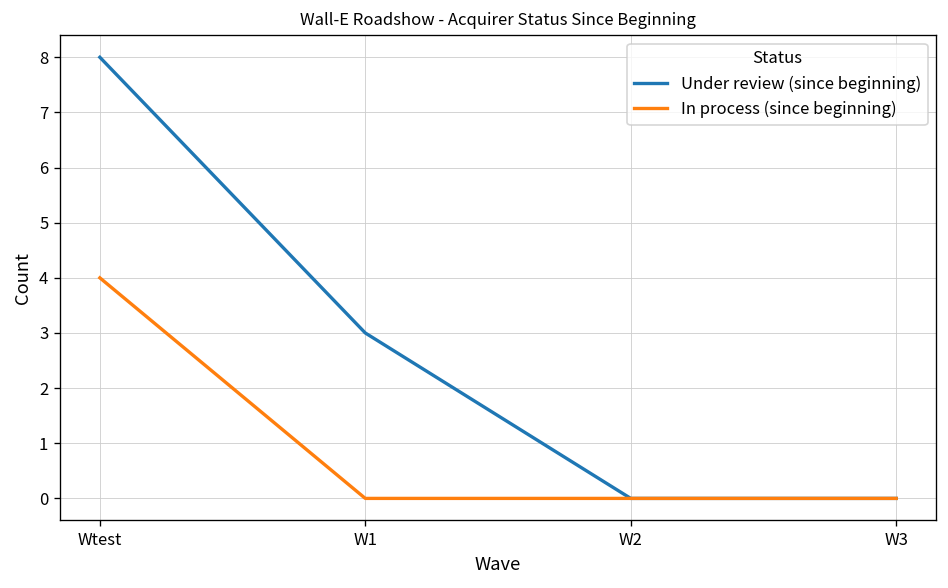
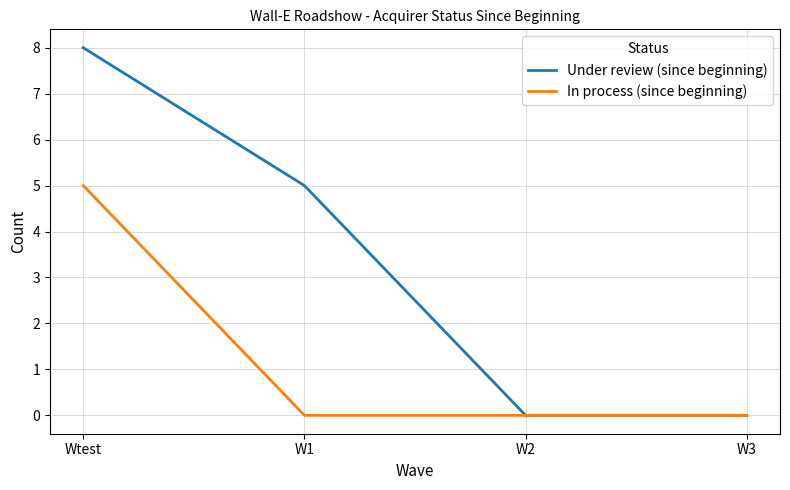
In process (since beginning), Wtest: 4 -> 5
Under review (since beginning), W1: 3 -> 5
